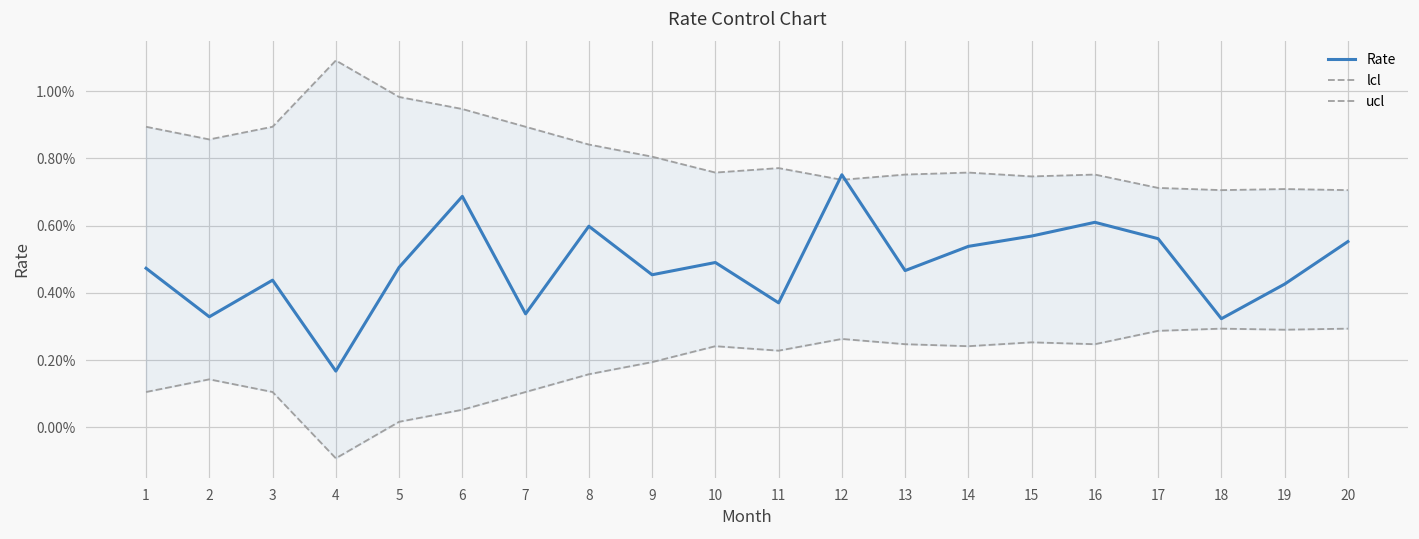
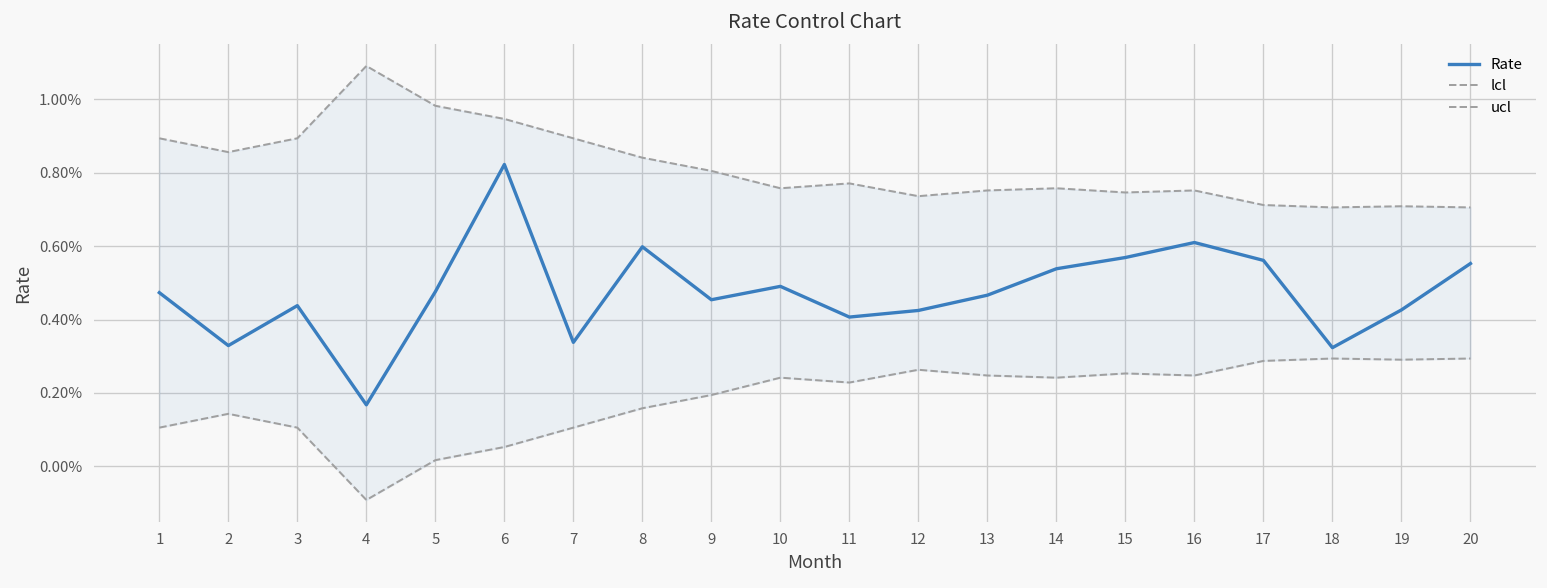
Rate, 6: 0.69% -> 0.82%
Rate, 11: 0.37% -> 0.41%
Rate, 12: 0.75% -> 0.42%
